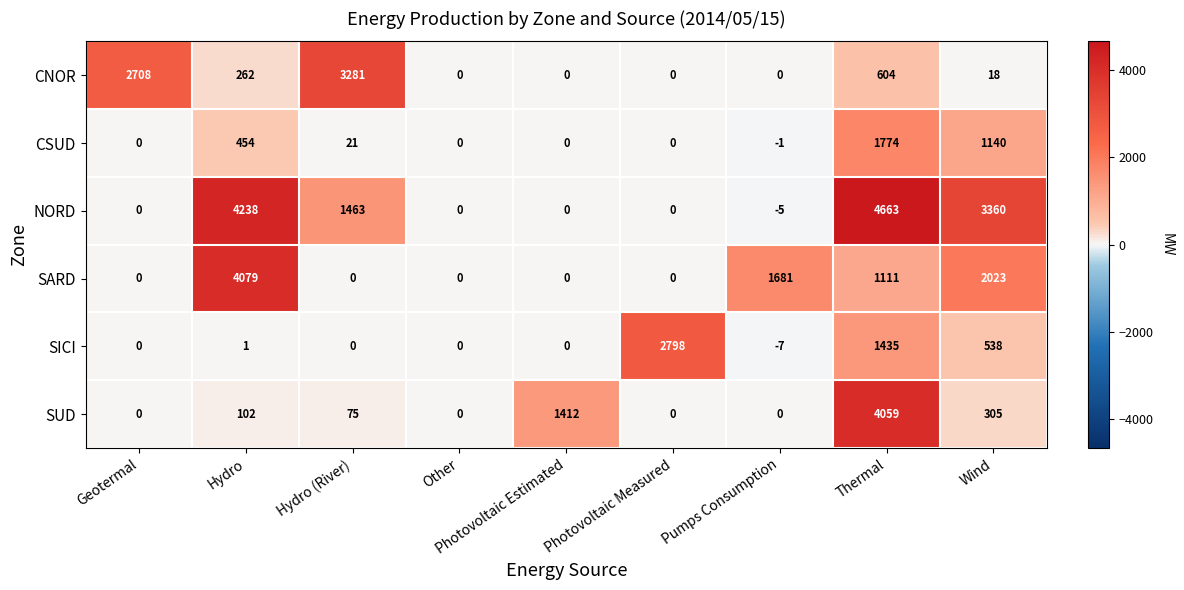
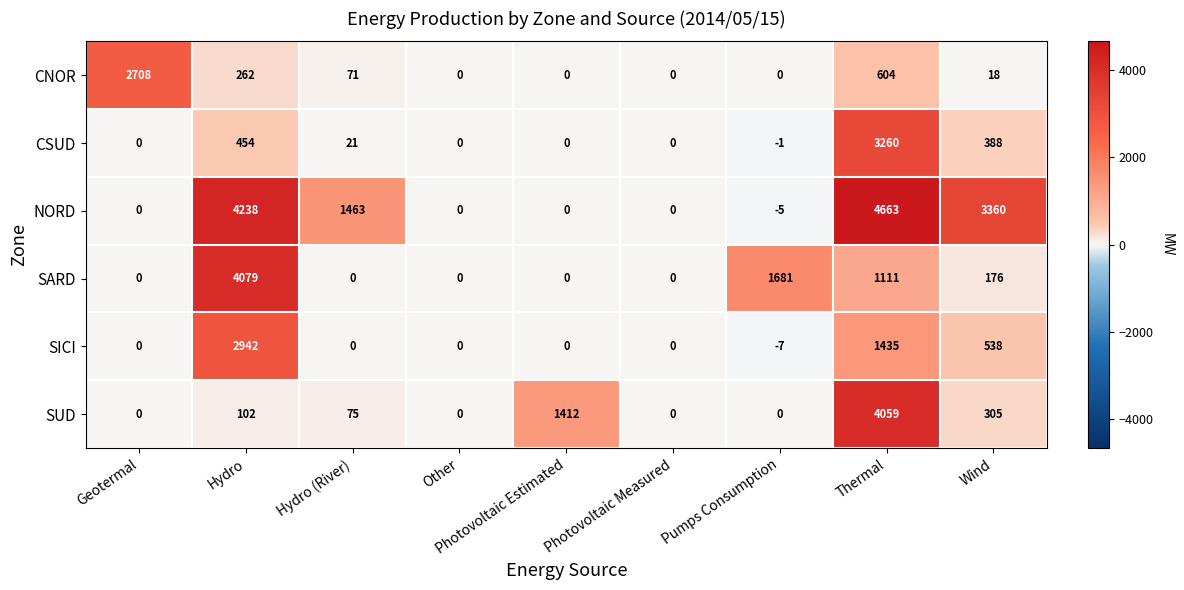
CNOR, Hydro (River): 3281 -> 71
CSUD, Thermal: 1774 -> 3260
CSUD, Wind: 1140 -> 388
SARD, Wind: 2023 -> 176
SICI, Hydro: 1 -> 2942
SICI, Photovoltaic Measured: 2798 -> 0
